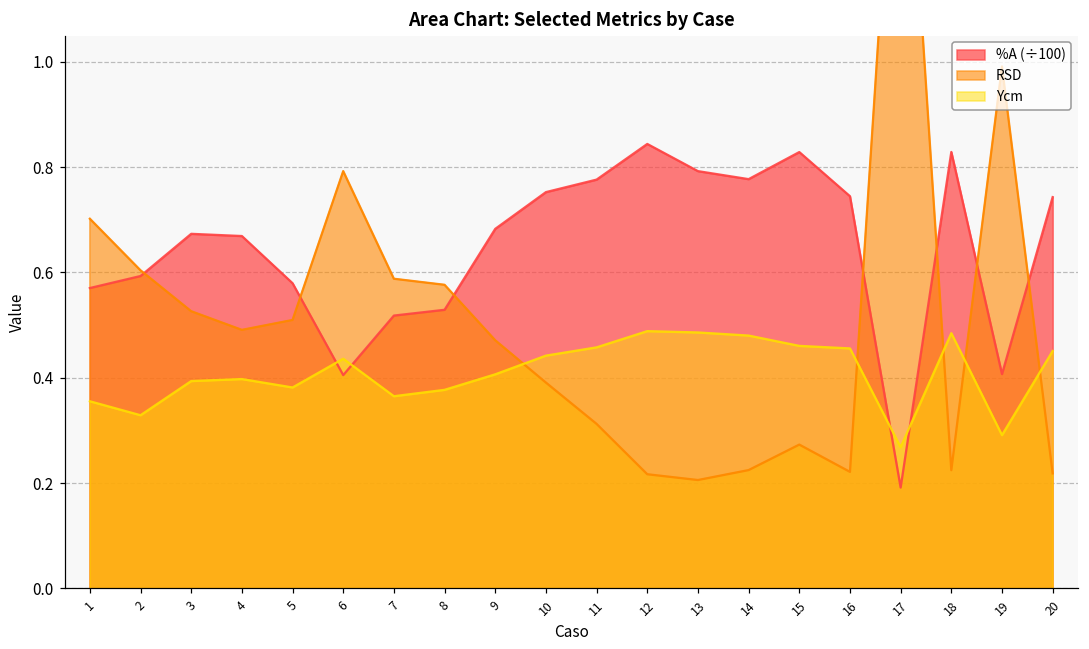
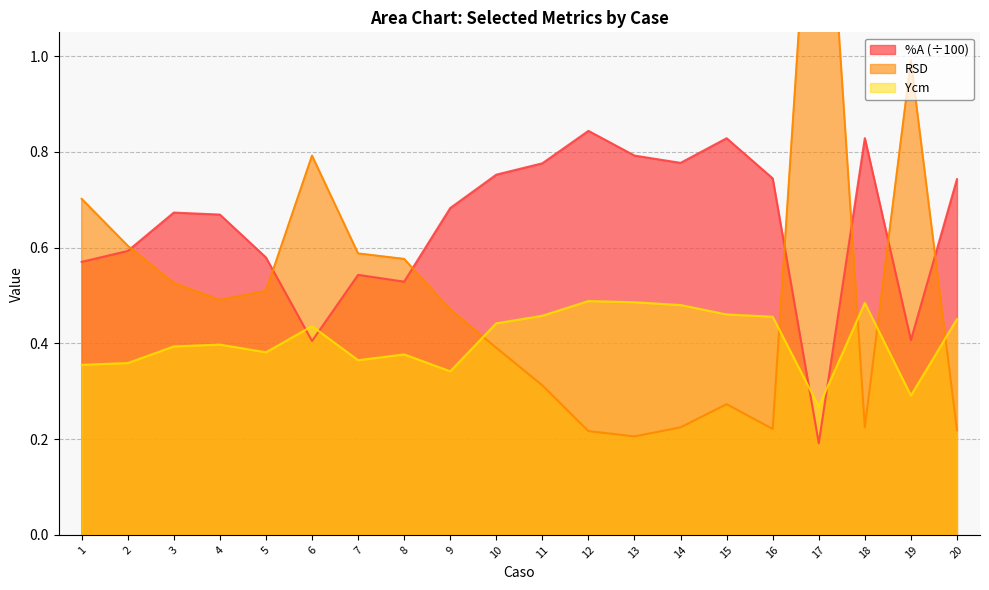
Ycm, 2: 0.33 -> 0.36
%A (÷100), 7: 0.52 -> 0.54
Ycm, 9: 0.41 -> 0.34
